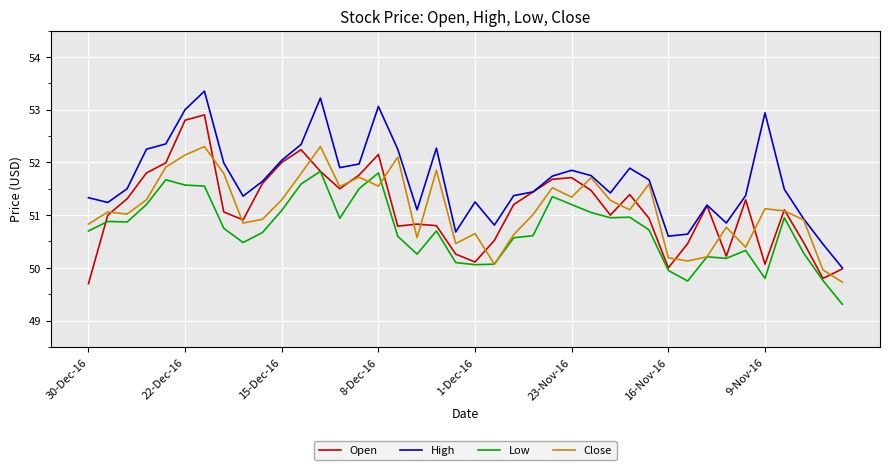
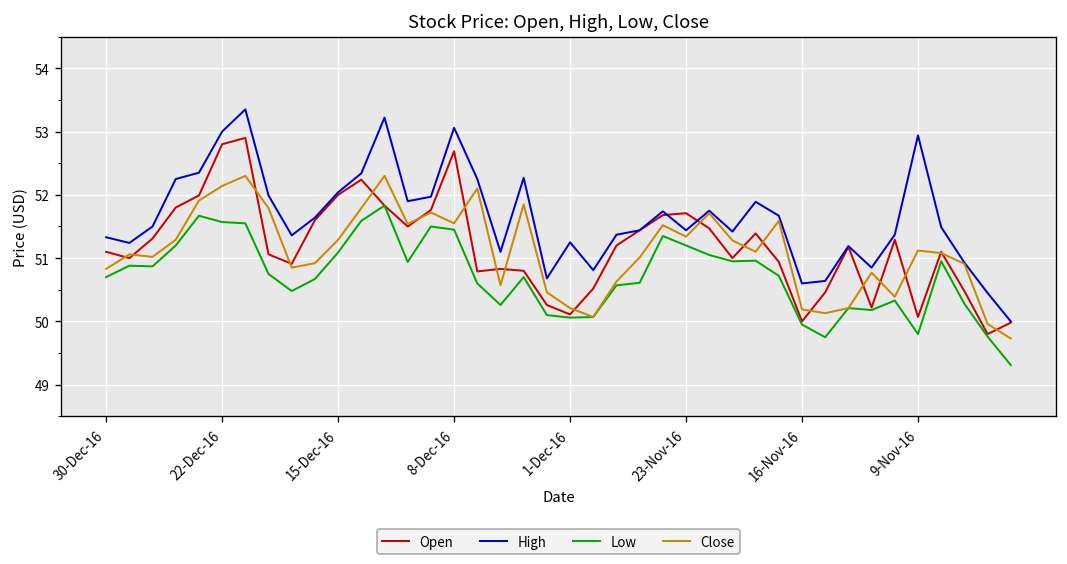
Open, 30-Dec-16: 49.7 -> 51.1
Open, 8-Dec-16: 52.2 -> 52.7
Low, 8-Dec-16: 51.8 -> 51.5
Close, 1-Dec-16: 50.7 -> 50.2
High, 23-Nov-16: 51.9 -> 51.4
